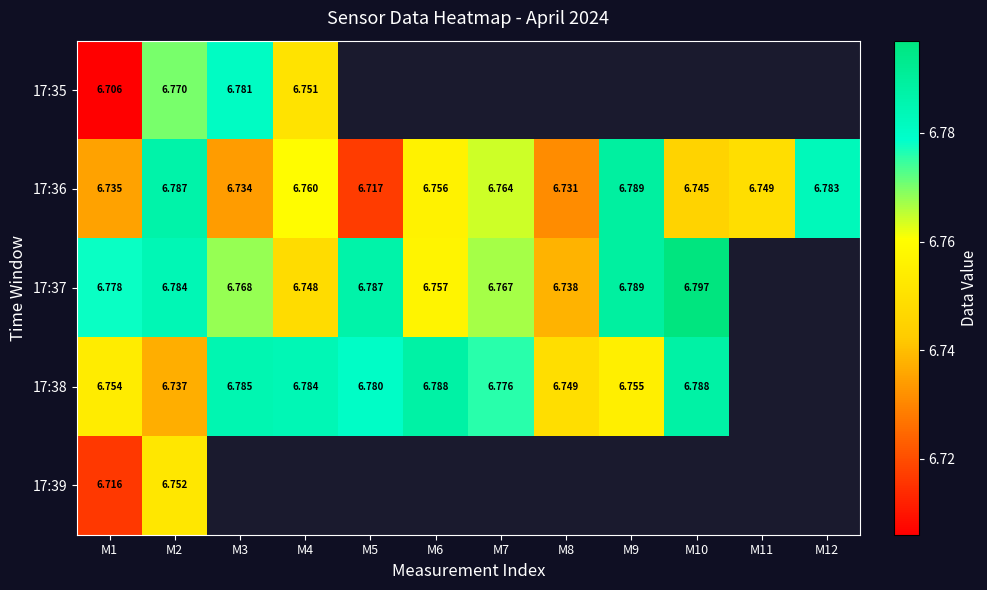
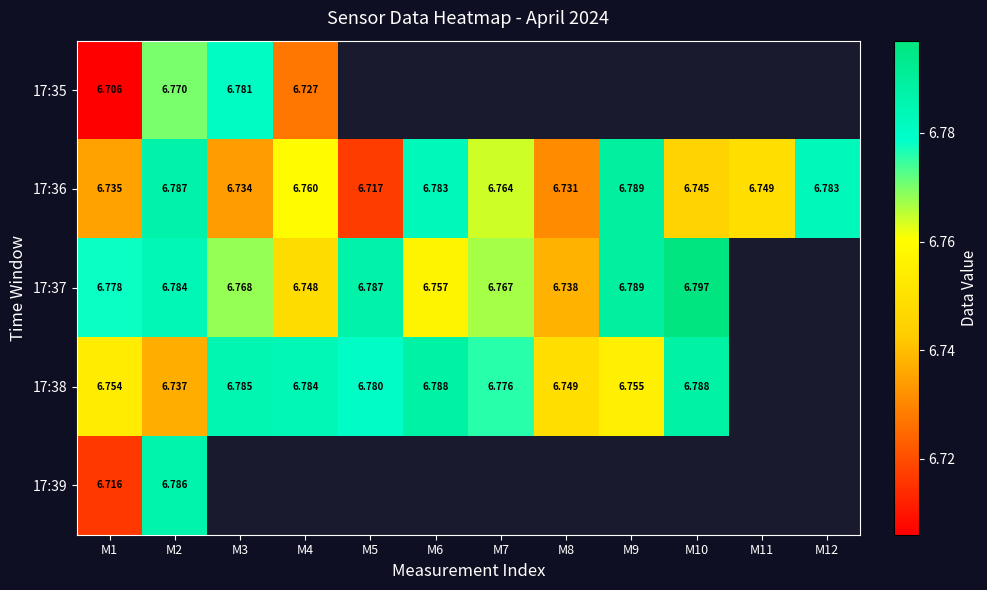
17:35, M4: 6.751 -> 6.727
17:36, M6: 6.756 -> 6.783
17:39, M2: 6.752 -> 6.786
